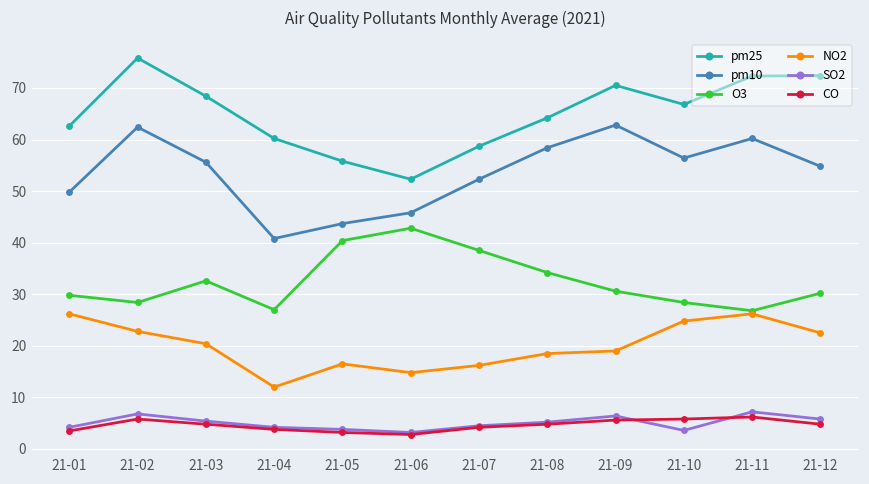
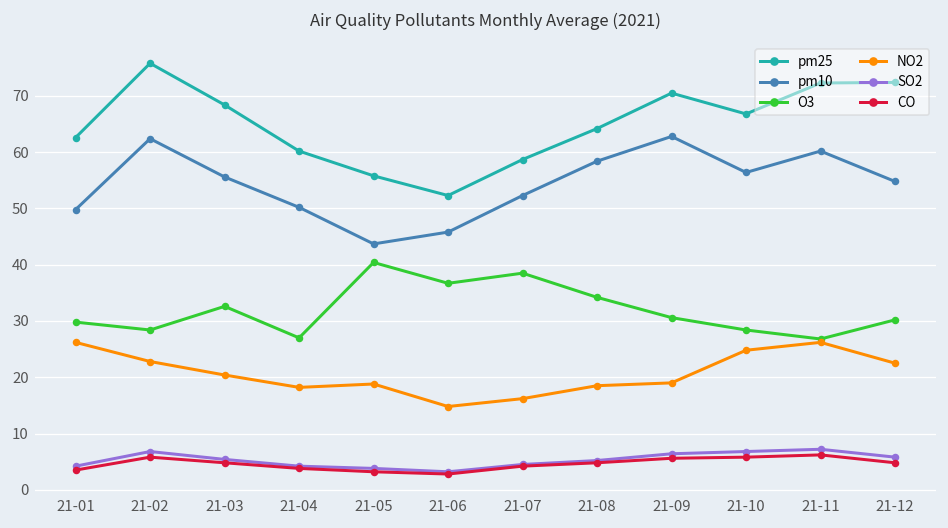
pm10, 21-04: 41 -> 50
NO2, 21-04: 12 -> 18
NO2, 21-05: 17 -> 19
O3, 21-06: 43 -> 37
SO2, 21-10: 4 -> 7
